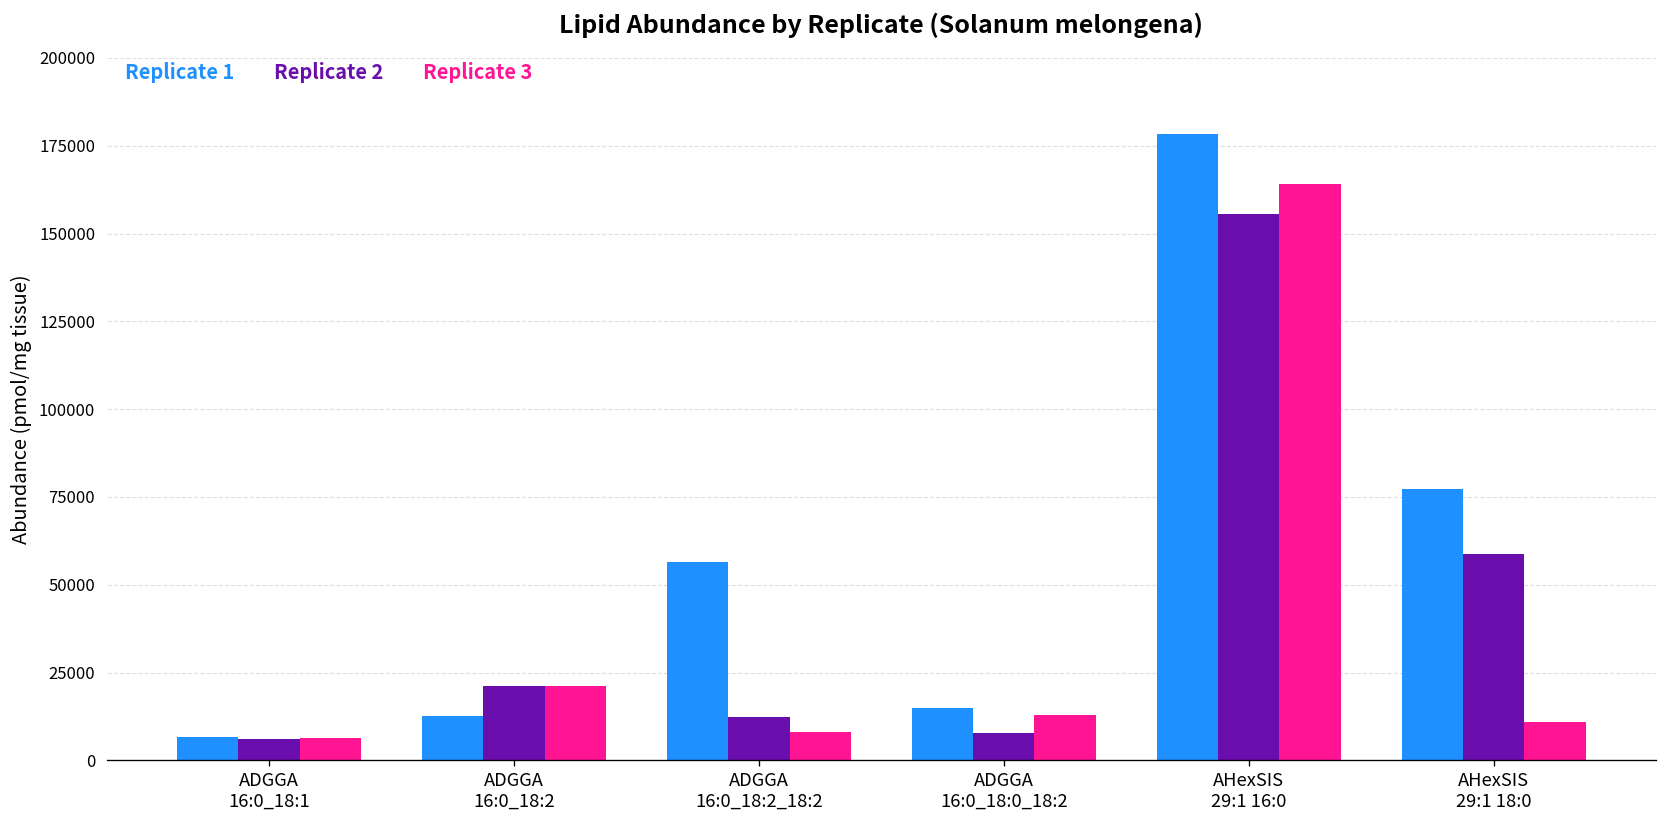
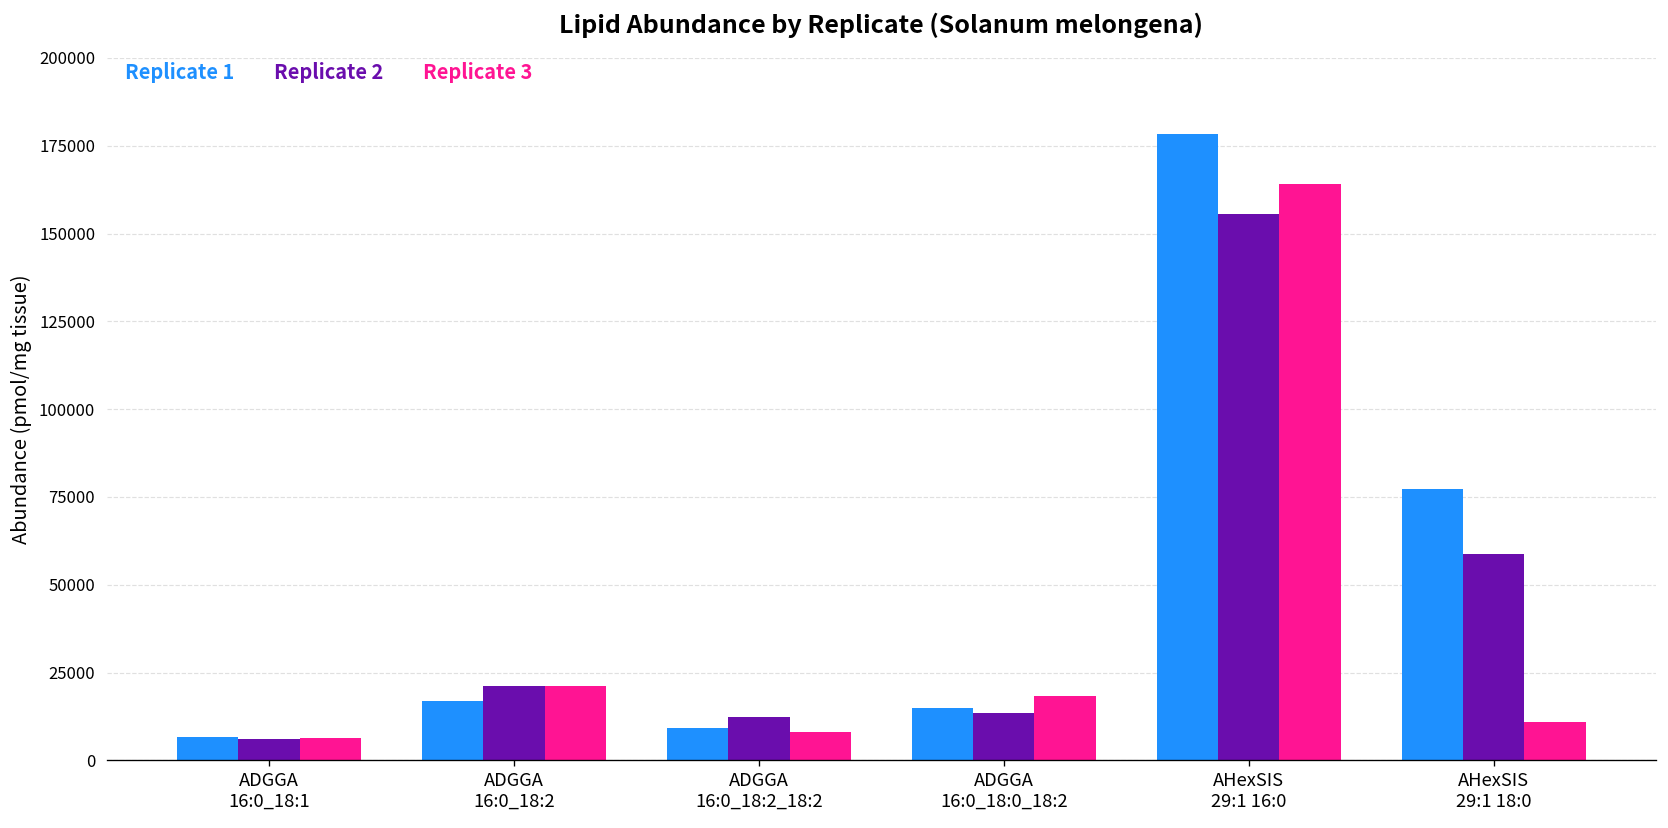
Replicate 1, ADGGA 16:0_18:2: 13000 -> 17000
Replicate 1, ADGGA 16:0_18:2_18:2: 57000 -> 9000
Replicate 2, ADGGA 16:0_18:0_18:2: 8000 -> 13000
Replicate 3, ADGGA 16:0_18:0_18:2: 13000 -> 18000
